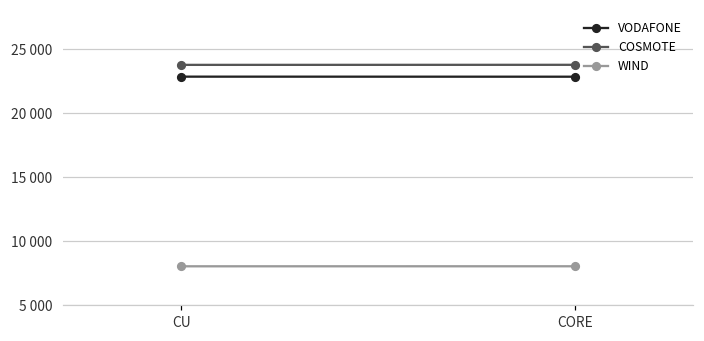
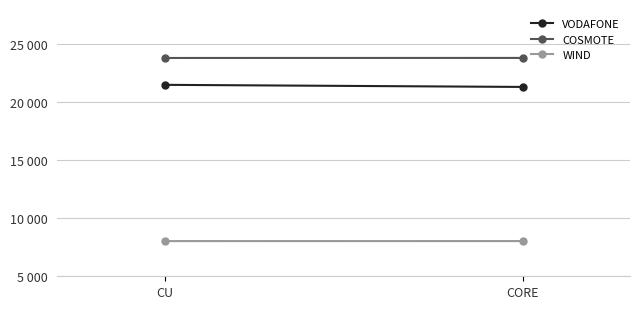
VODAFONE, CU: 22900 -> 21500
VODAFONE, CORE: 22900 -> 21300
